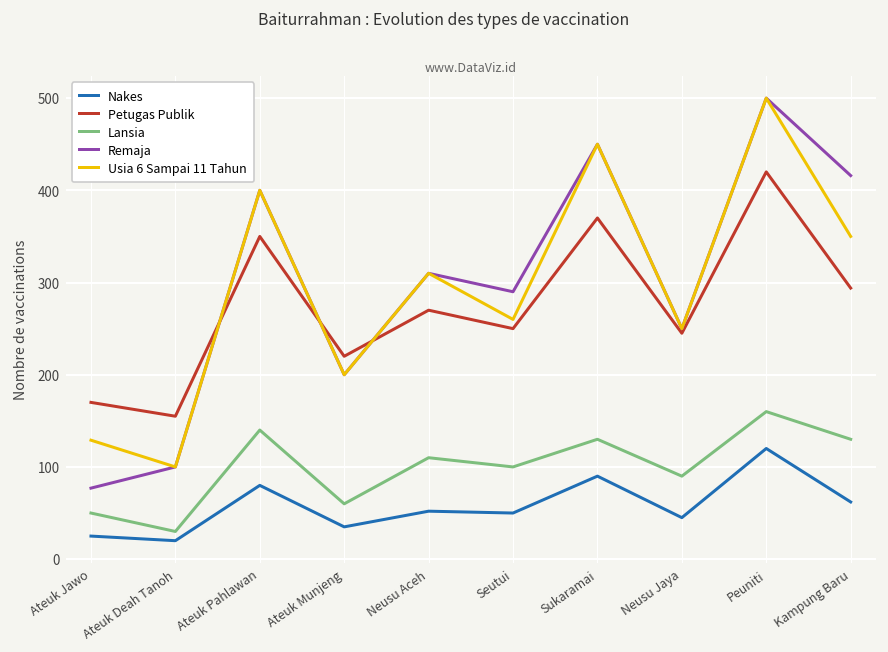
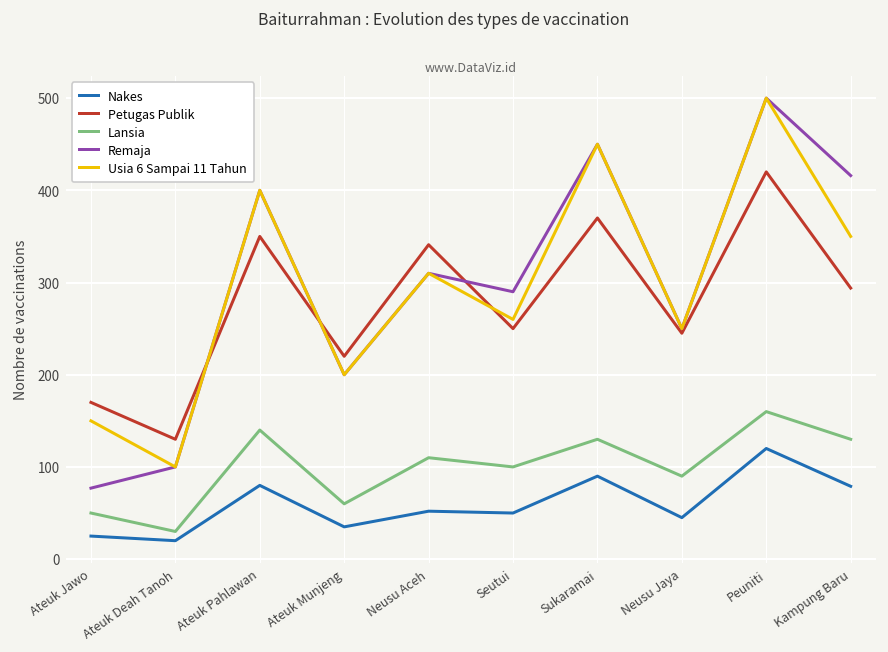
Usia 6 Sampai 11 Tahun, Ateuk Jawo: 130 -> 150
Petugas Publik, Ateuk Deah Tanoh: 160 -> 130
Petugas Publik, Neusu Aceh: 270 -> 340
Nakes, Kampung Baru: 60 -> 80
